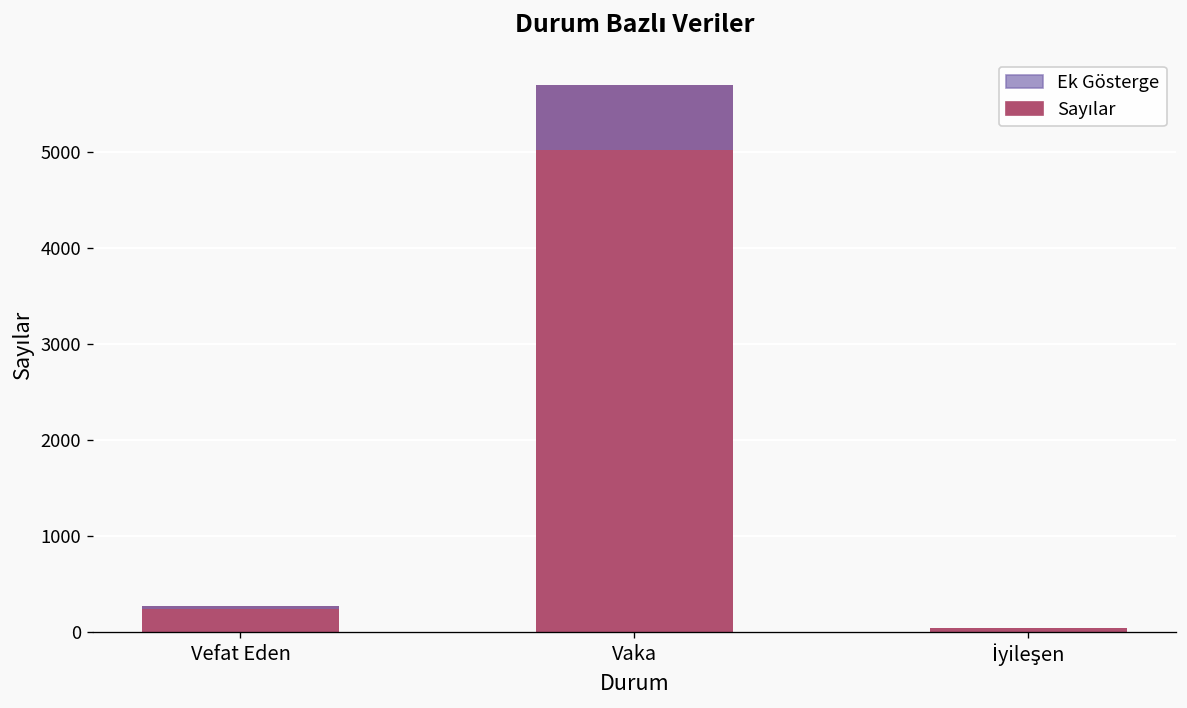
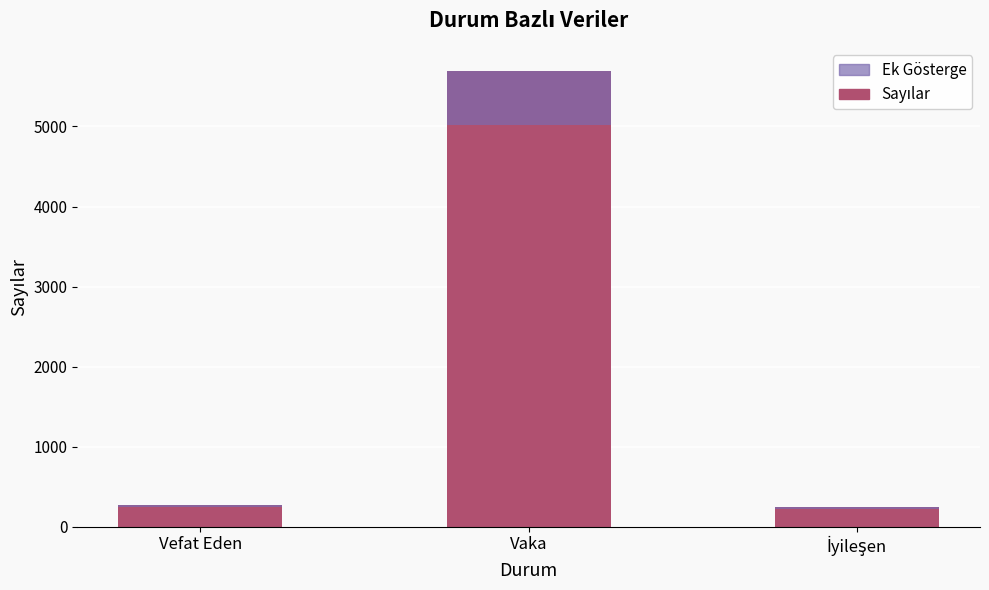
Sayılar, İyileşen: 0 -> 200
